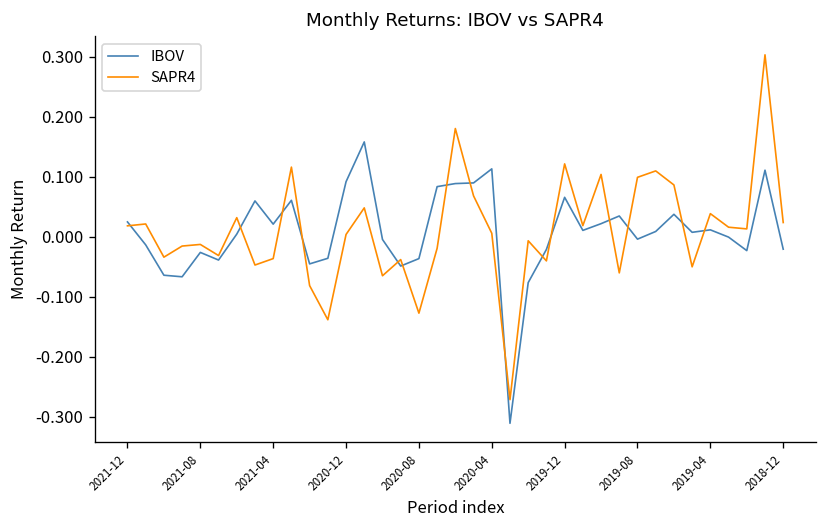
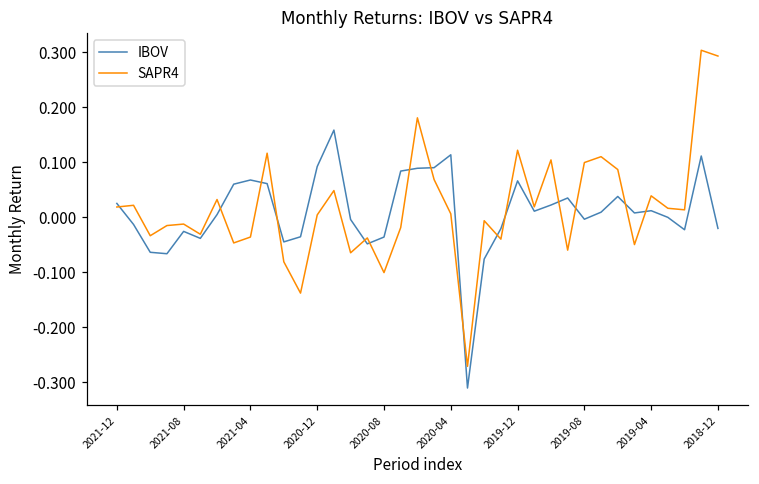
IBOV, 2021-04: 0.02 -> 0.07
SAPR4, 2020-08: -0.13 -> -0.10
SAPR4, 2018-12: 0.02 -> 0.29
